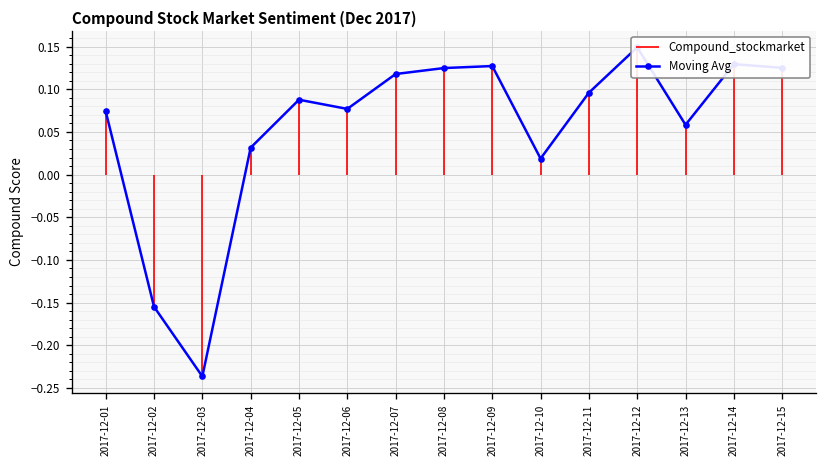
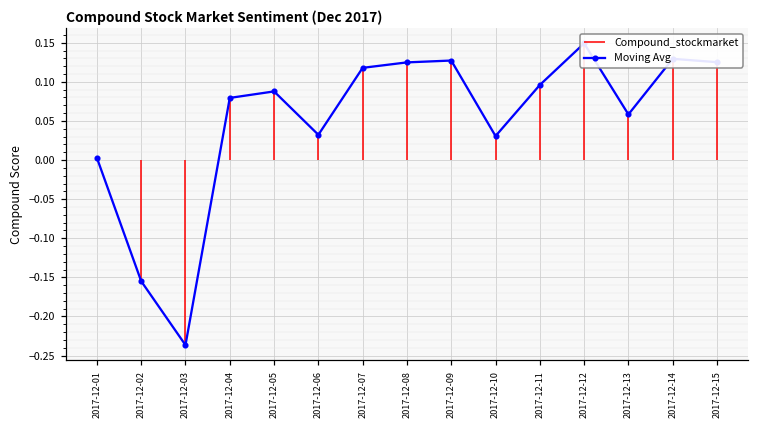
2017-12-01: 0.07 -> 0.00
2017-12-04: 0.03 -> 0.08
2017-12-06: 0.08 -> 0.03
2017-12-10: 0.02 -> 0.03
